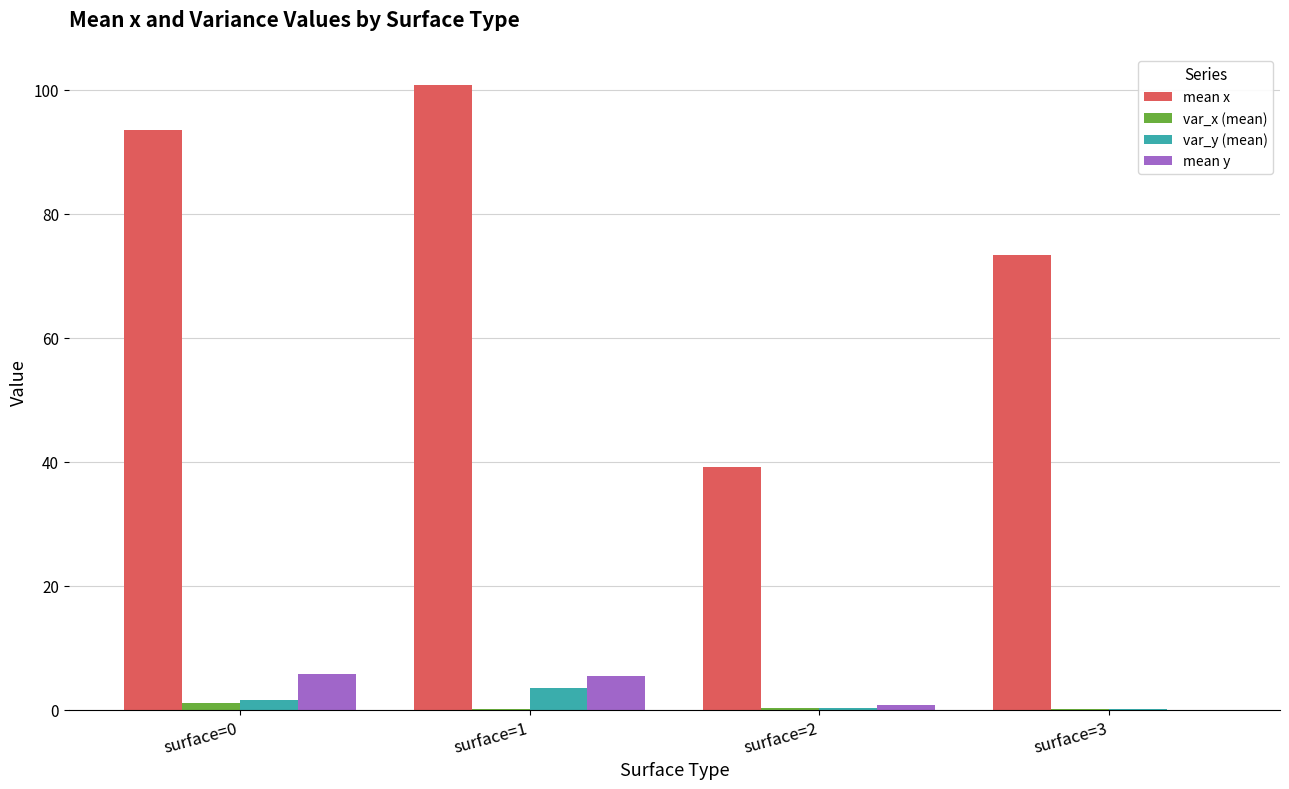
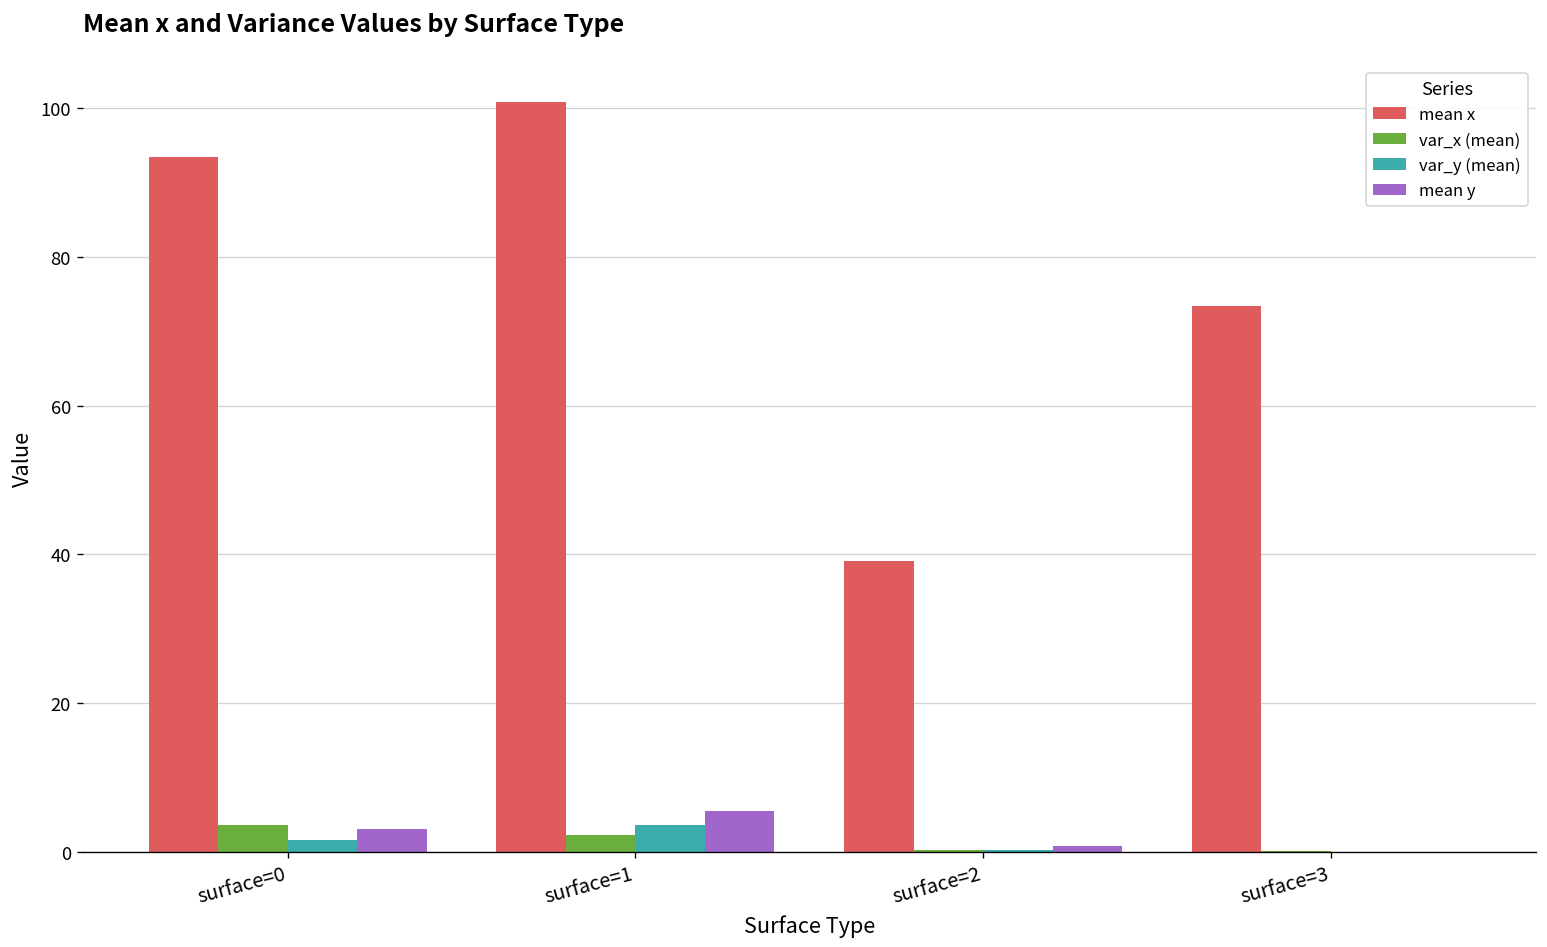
var_x (mean), surface=0: 1 -> 4
mean y, surface=0: 6 -> 3
var_x (mean), surface=1: 0 -> 2
